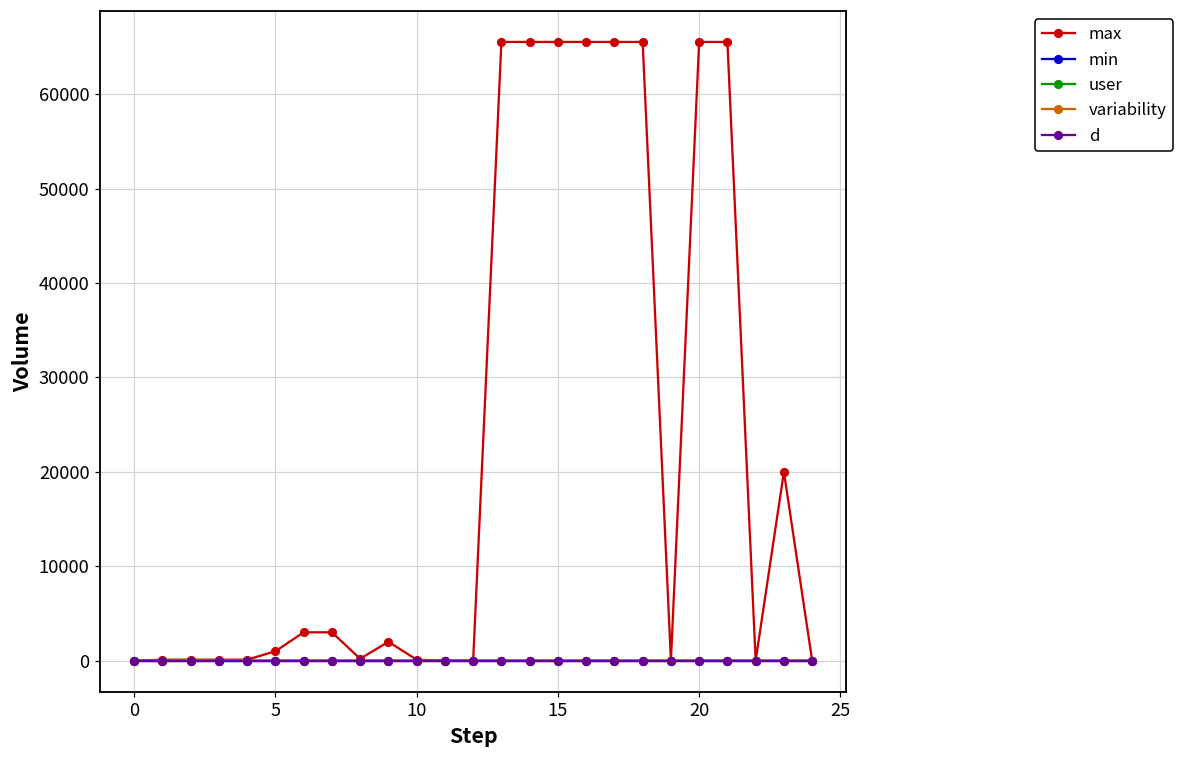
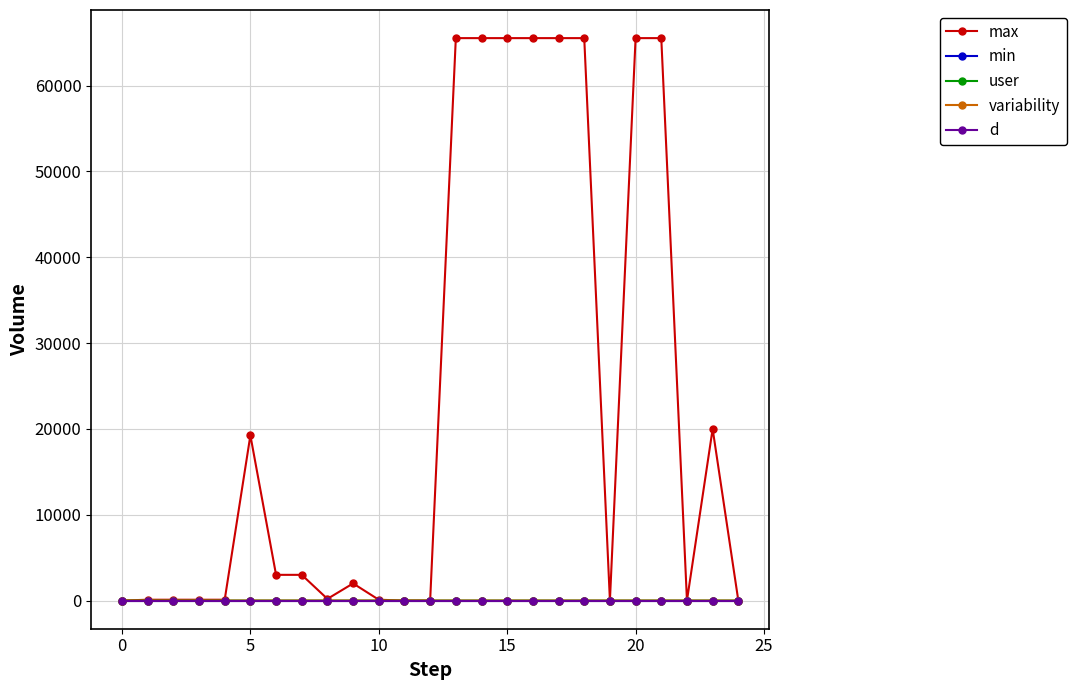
max, 5: 1000 -> 19000
